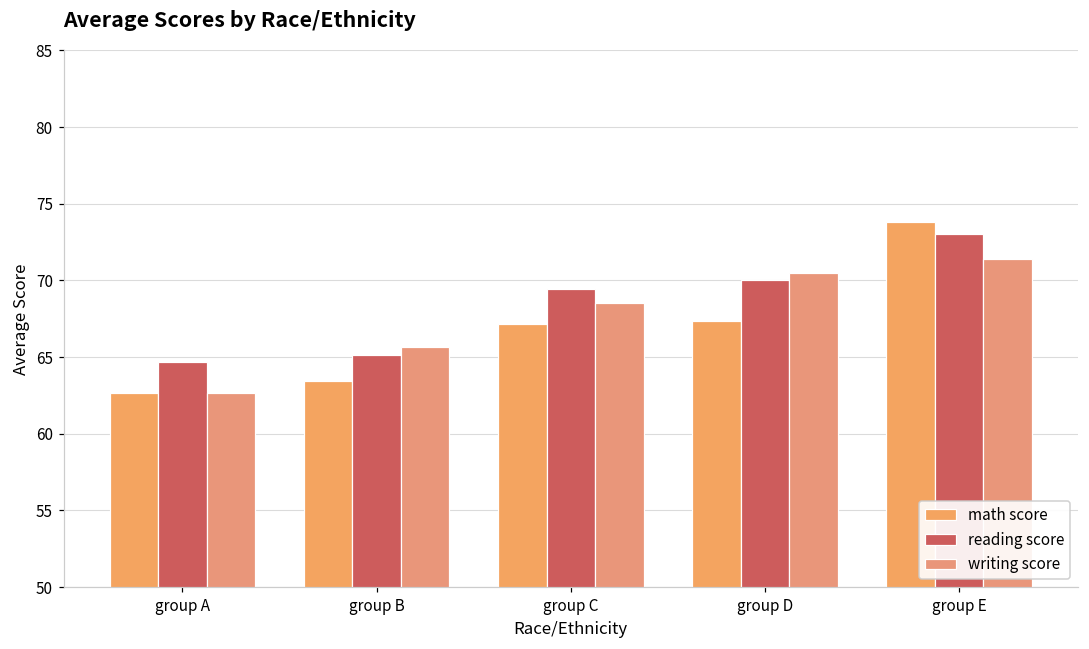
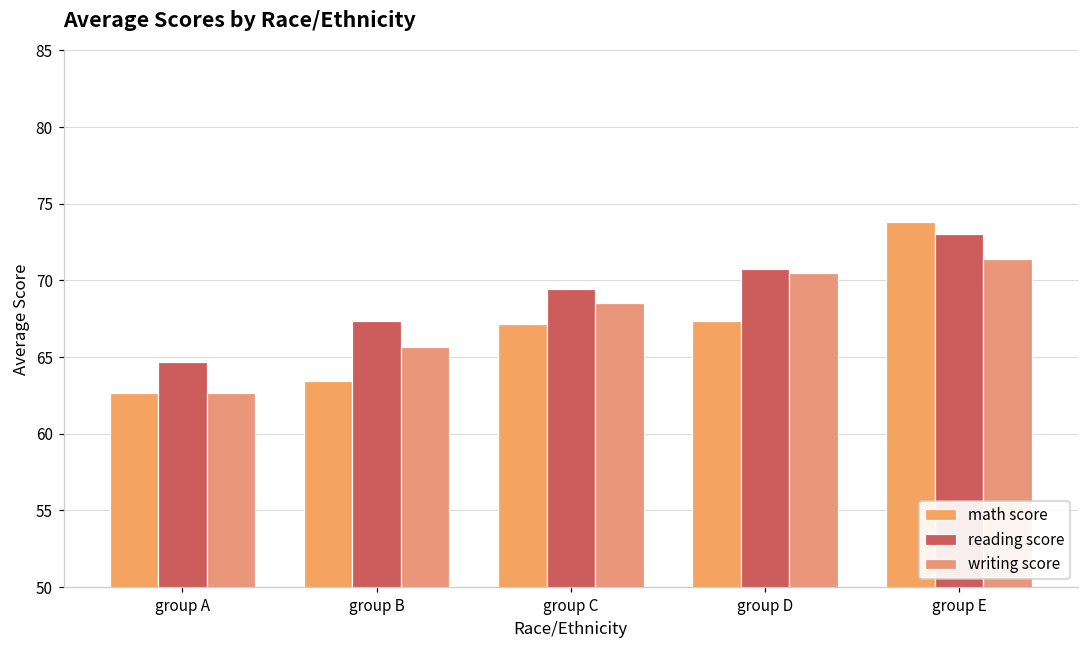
reading score, group B: 65.2 -> 67.4
reading score, group D: 70.0 -> 70.8
